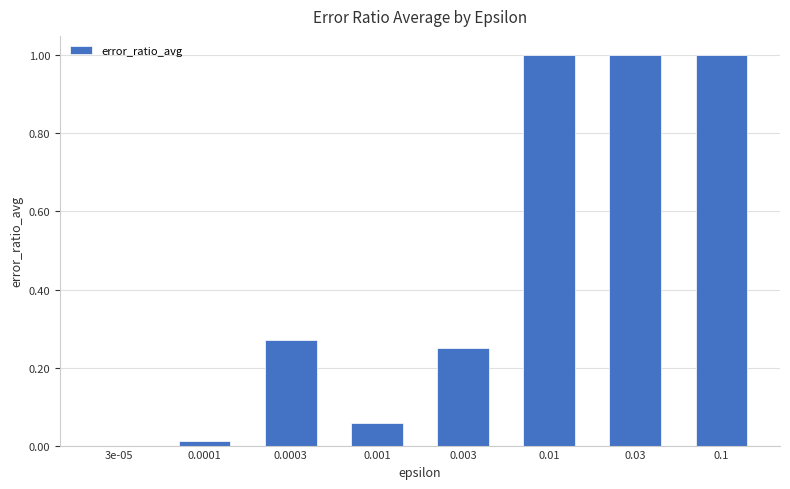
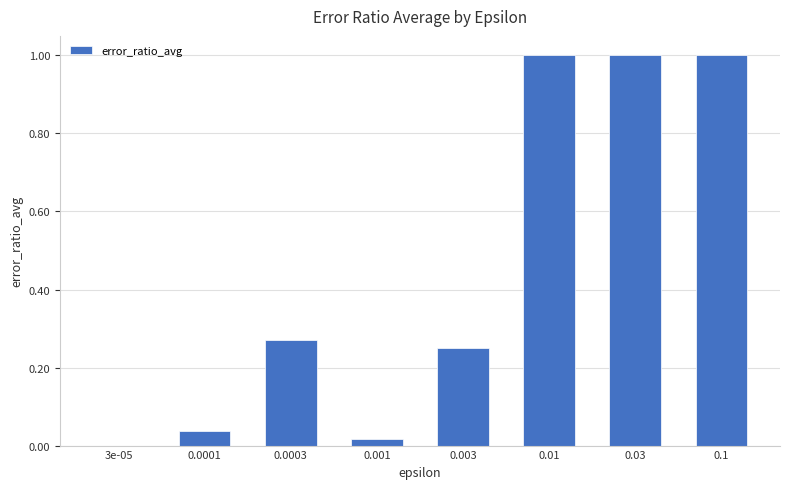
0.0001: 0.01 -> 0.04
0.001: 0.06 -> 0.02
